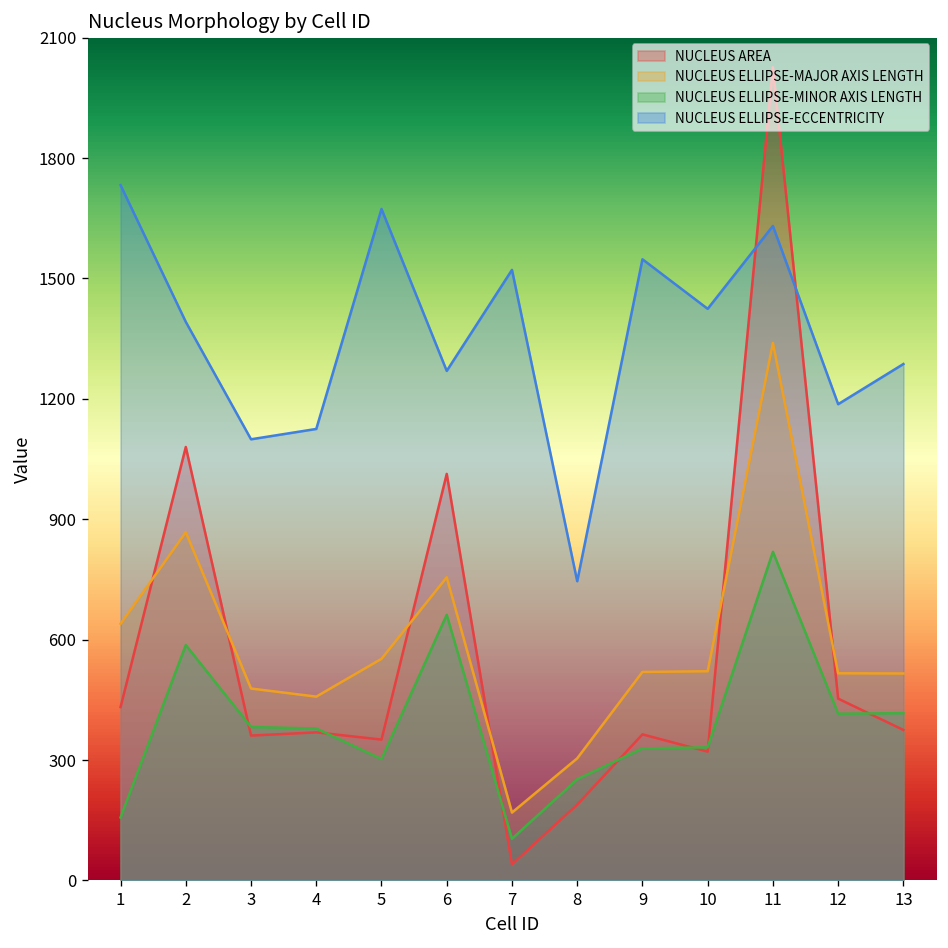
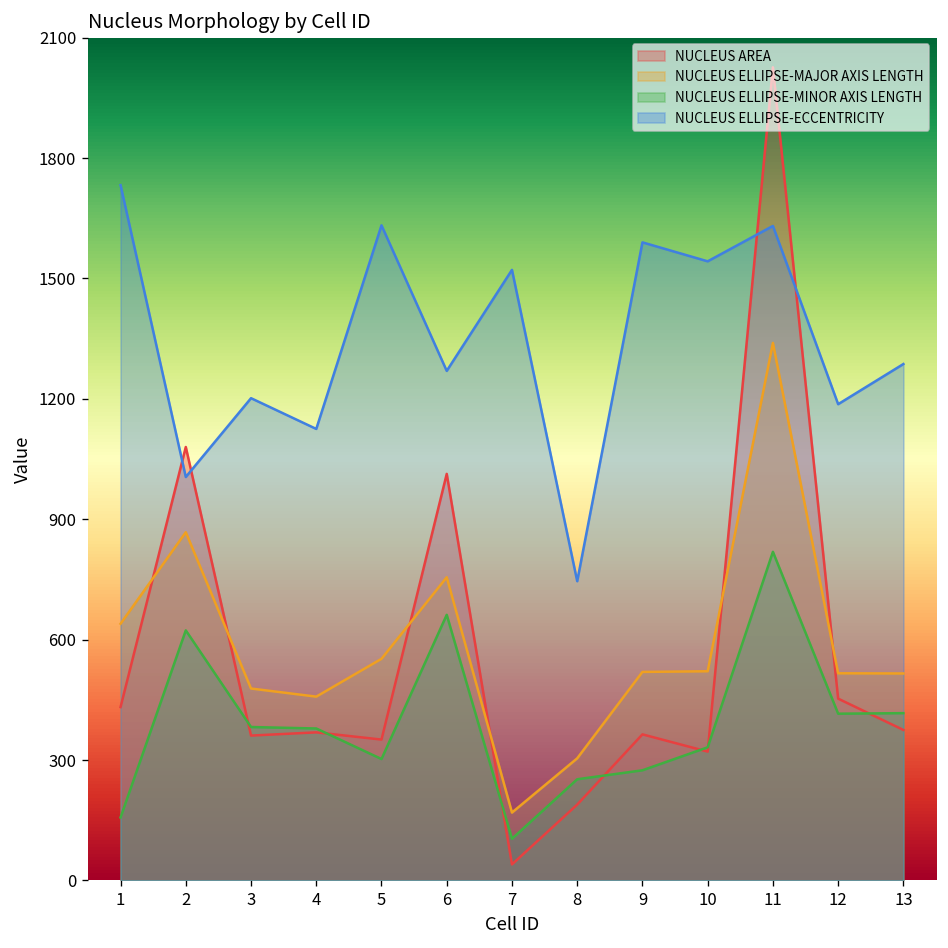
NUCLEUS ELLIPSE-MINOR AXIS LENGTH, 2: 590 -> 620
NUCLEUS ELLIPSE-ECCENTRICITY, 2: 1390 -> 1010
NUCLEUS ELLIPSE-ECCENTRICITY, 3: 1100 -> 1200
NUCLEUS ELLIPSE-ECCENTRICITY, 5: 1670 -> 1630
NUCLEUS ELLIPSE-MINOR AXIS LENGTH, 9: 330 -> 270
NUCLEUS ELLIPSE-ECCENTRICITY, 9: 1550 -> 1590
NUCLEUS ELLIPSE-ECCENTRICITY, 10: 1420 -> 1540
